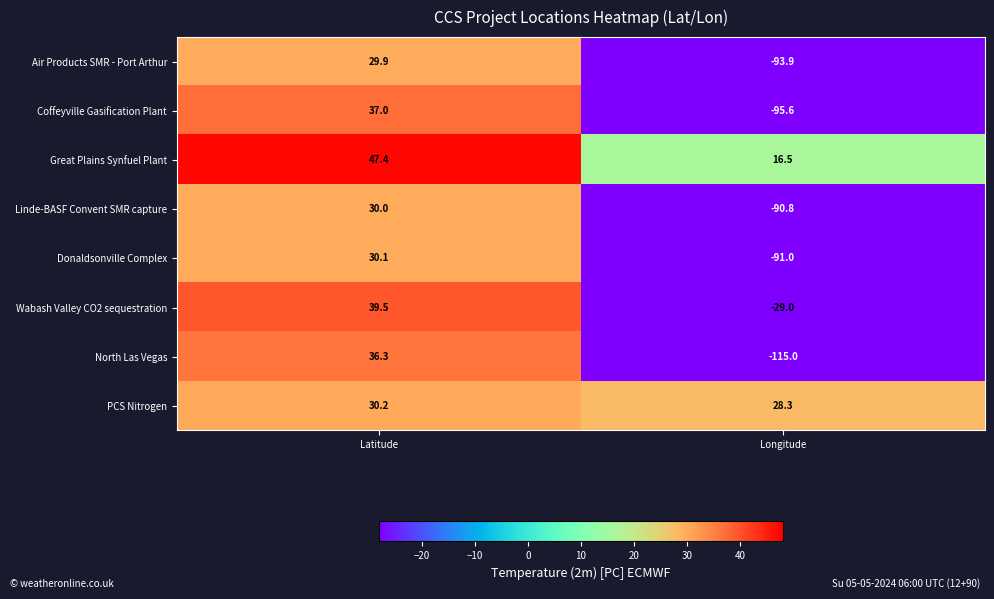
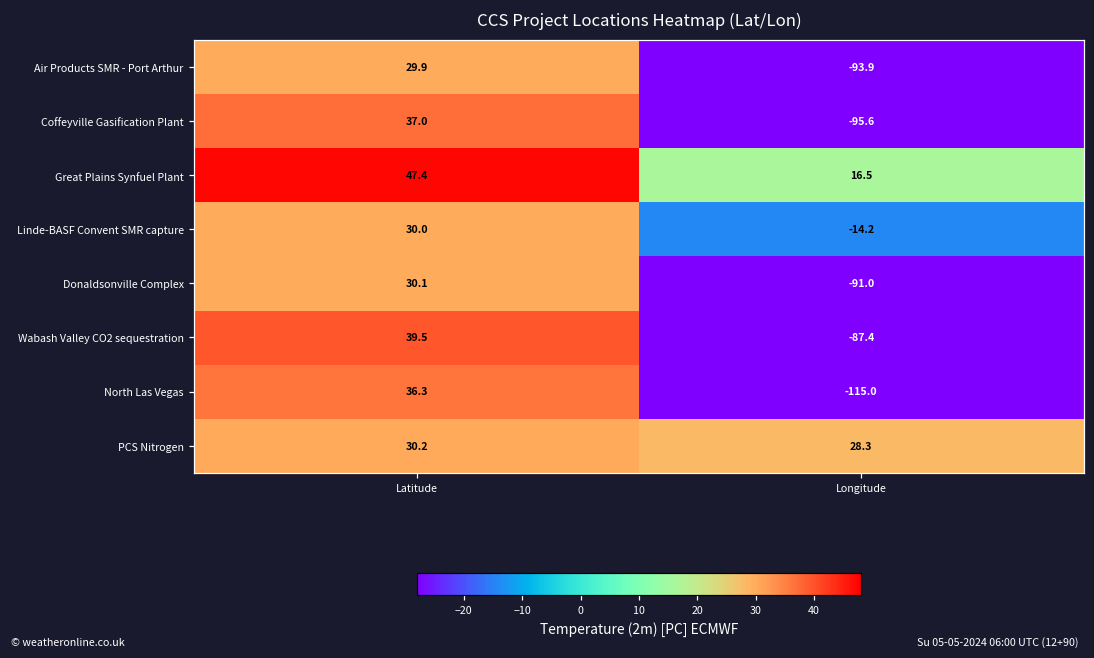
Linde-BASF Convent SMR capture, Longitude: -90.8 -> -14.2
Wabash Valley CO2 sequestration, Longitude: -29.0 -> -87.4
